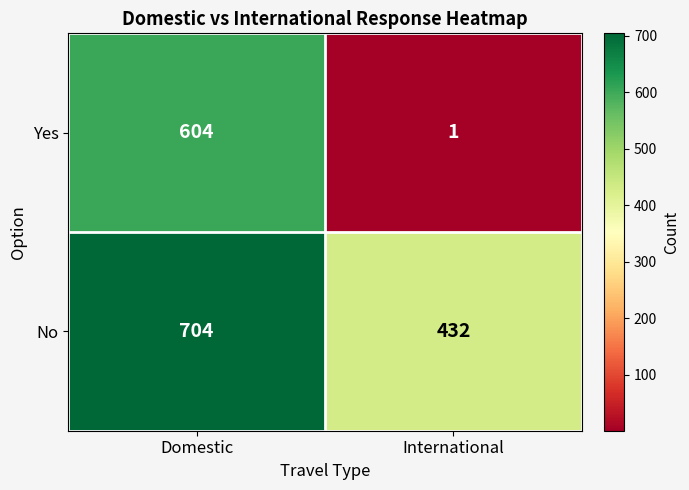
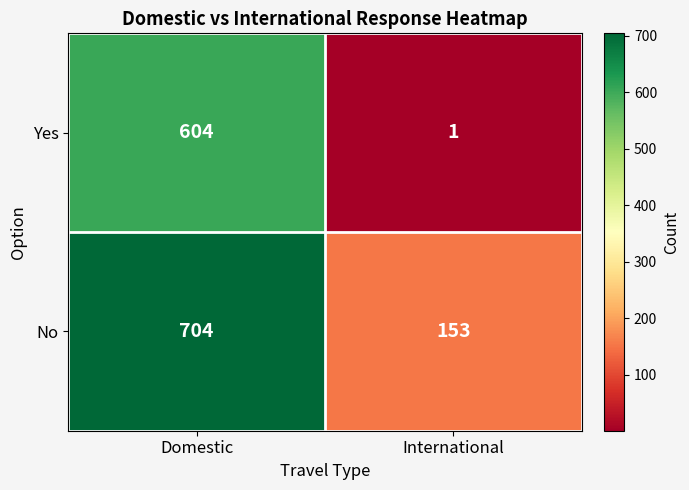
No, International: 432 -> 153
